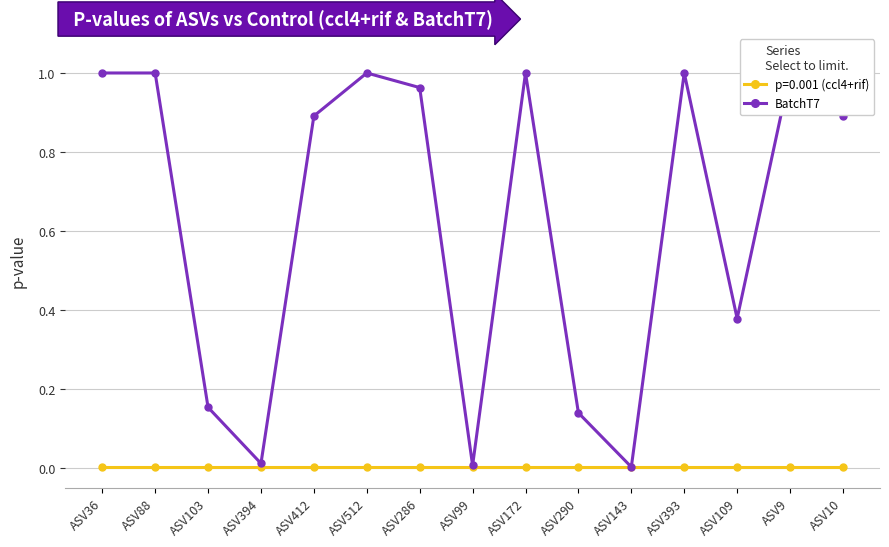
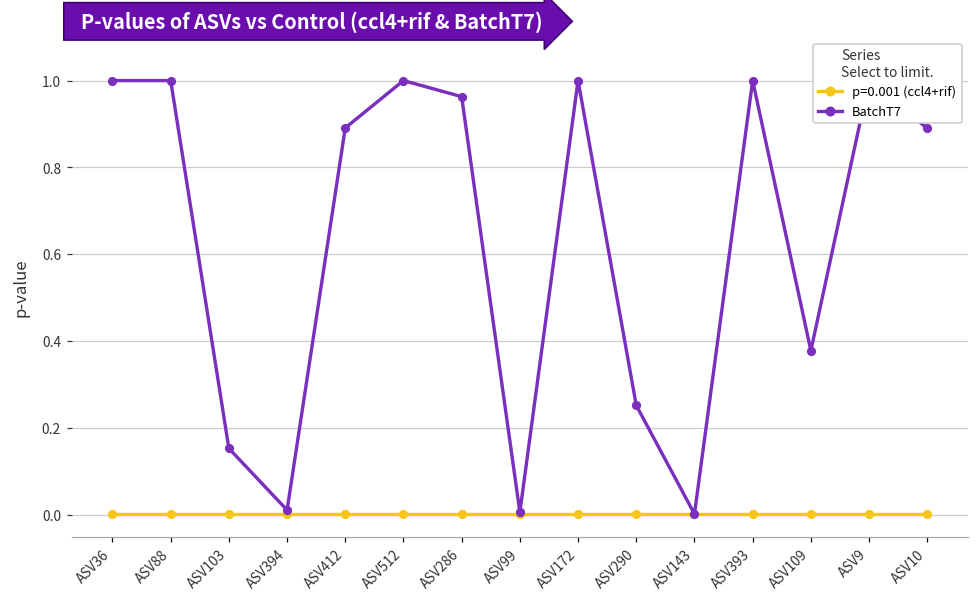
BatchT7, ASV290: 0.14 -> 0.25
